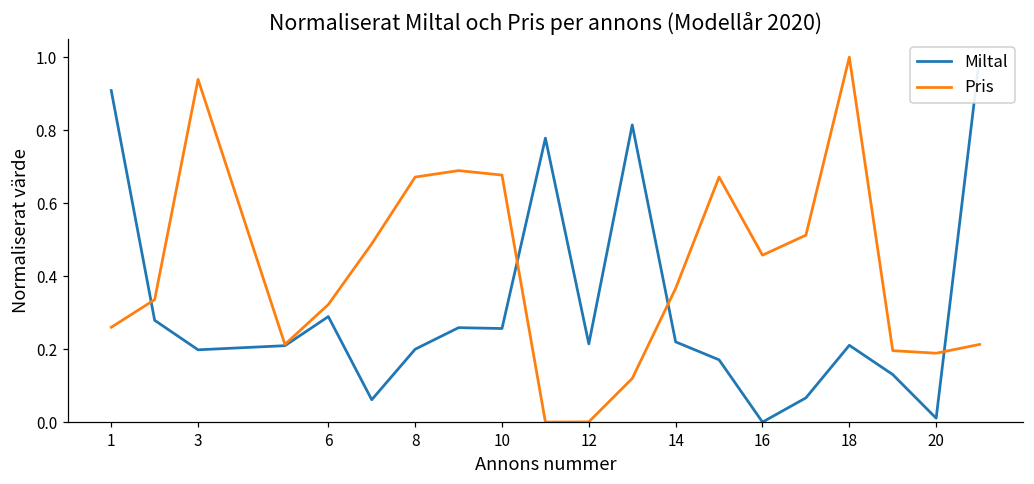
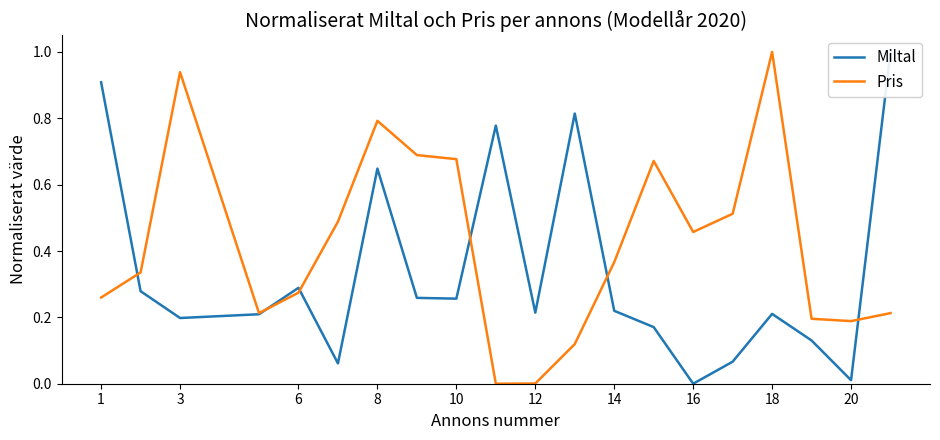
Pris, 6: 0.32 -> 0.27
Miltal, 8: 0.20 -> 0.65
Pris, 8: 0.67 -> 0.79
